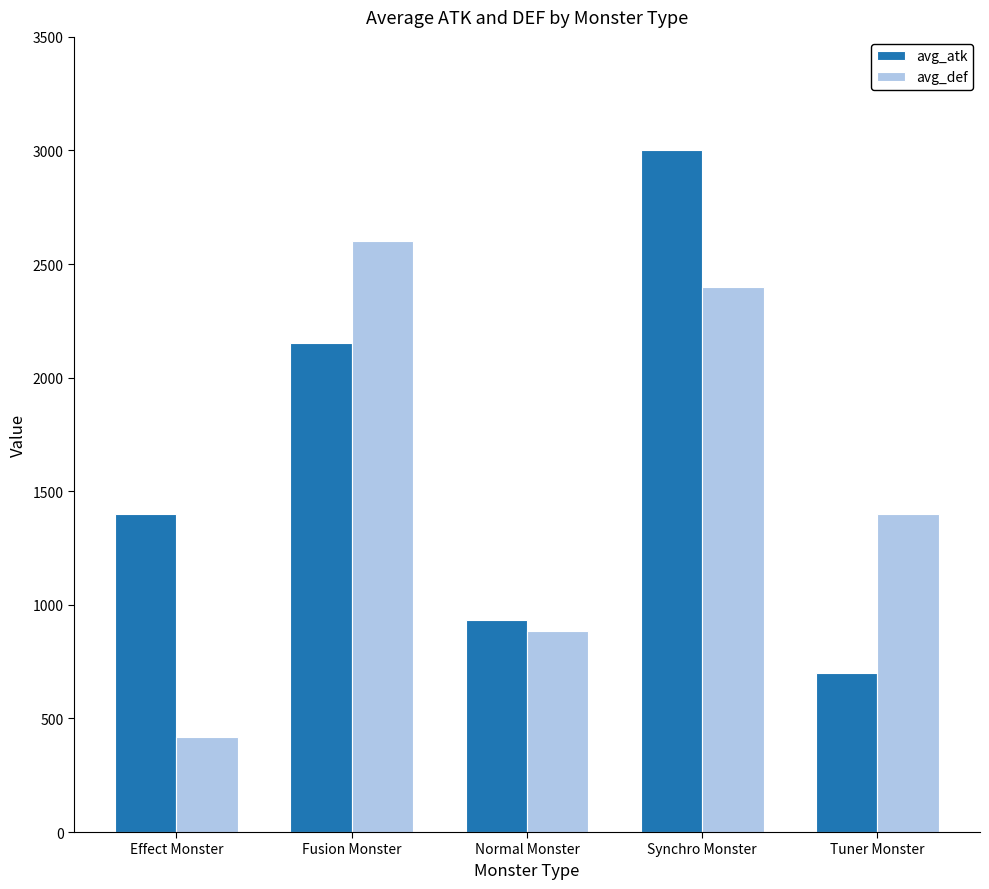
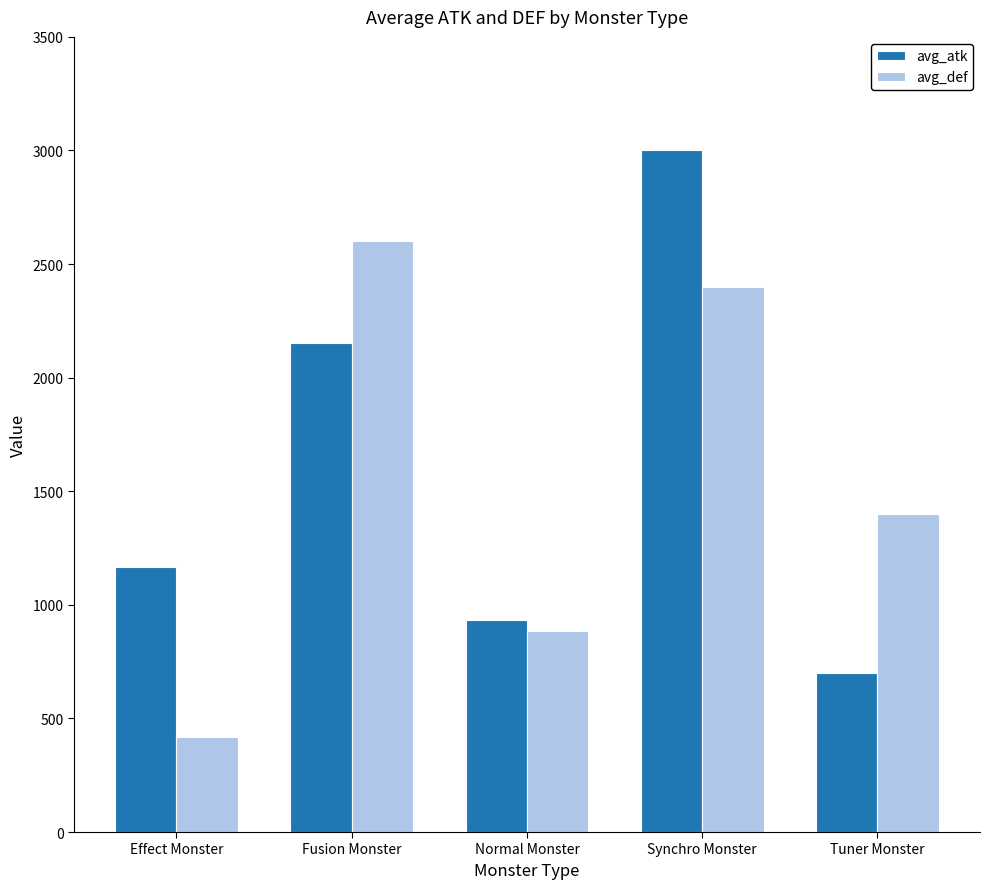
avg_atk, Effect Monster: 1400 -> 1170
